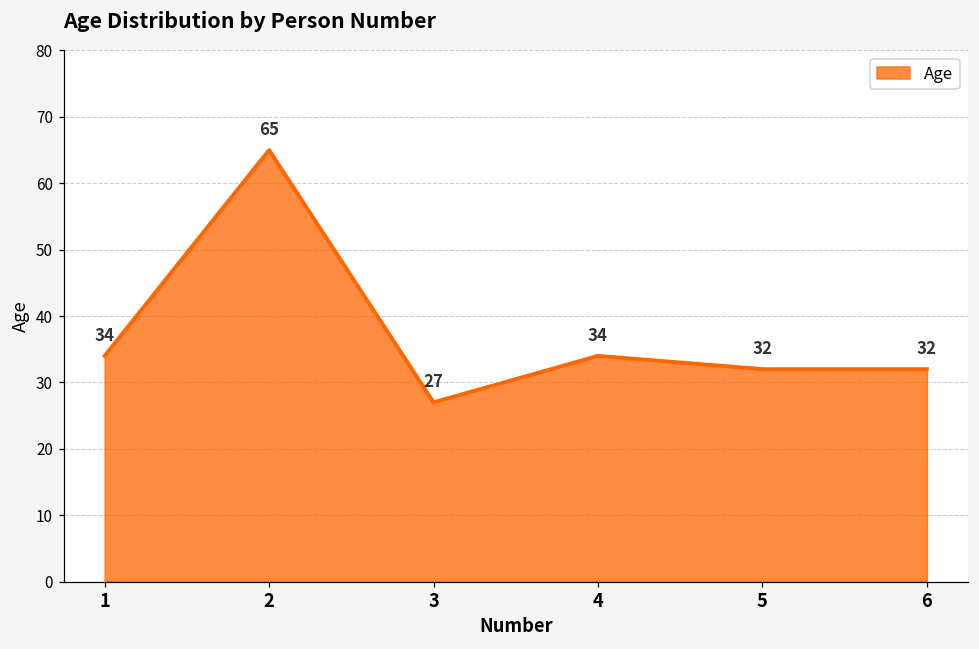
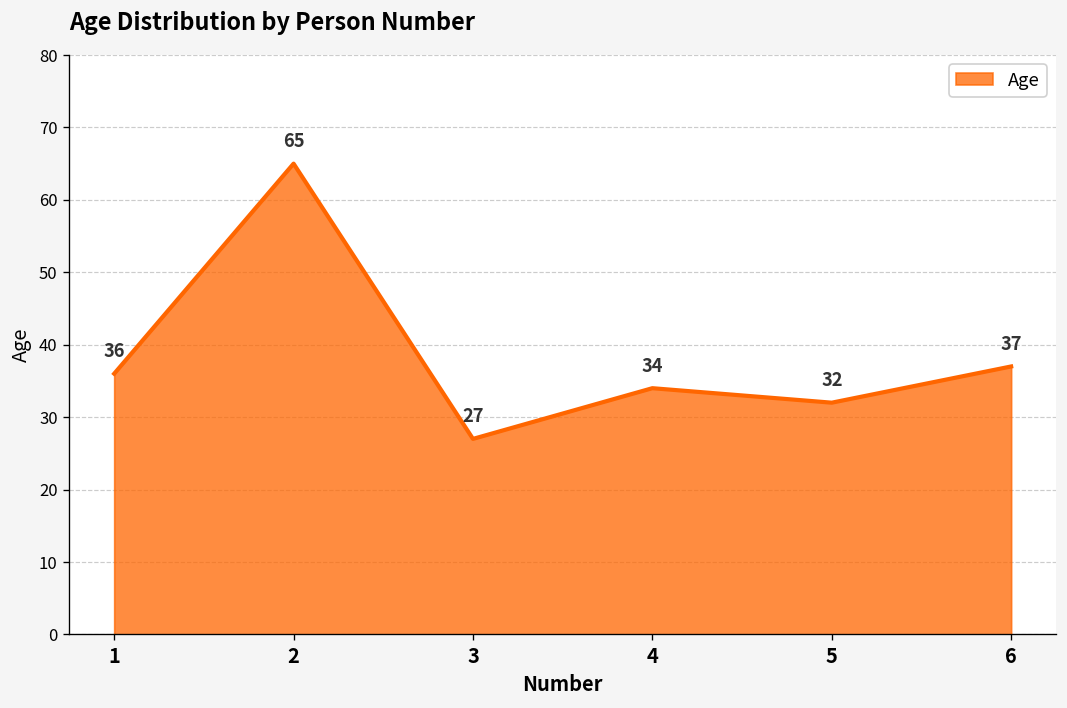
1: 34 -> 36
6: 32 -> 37
